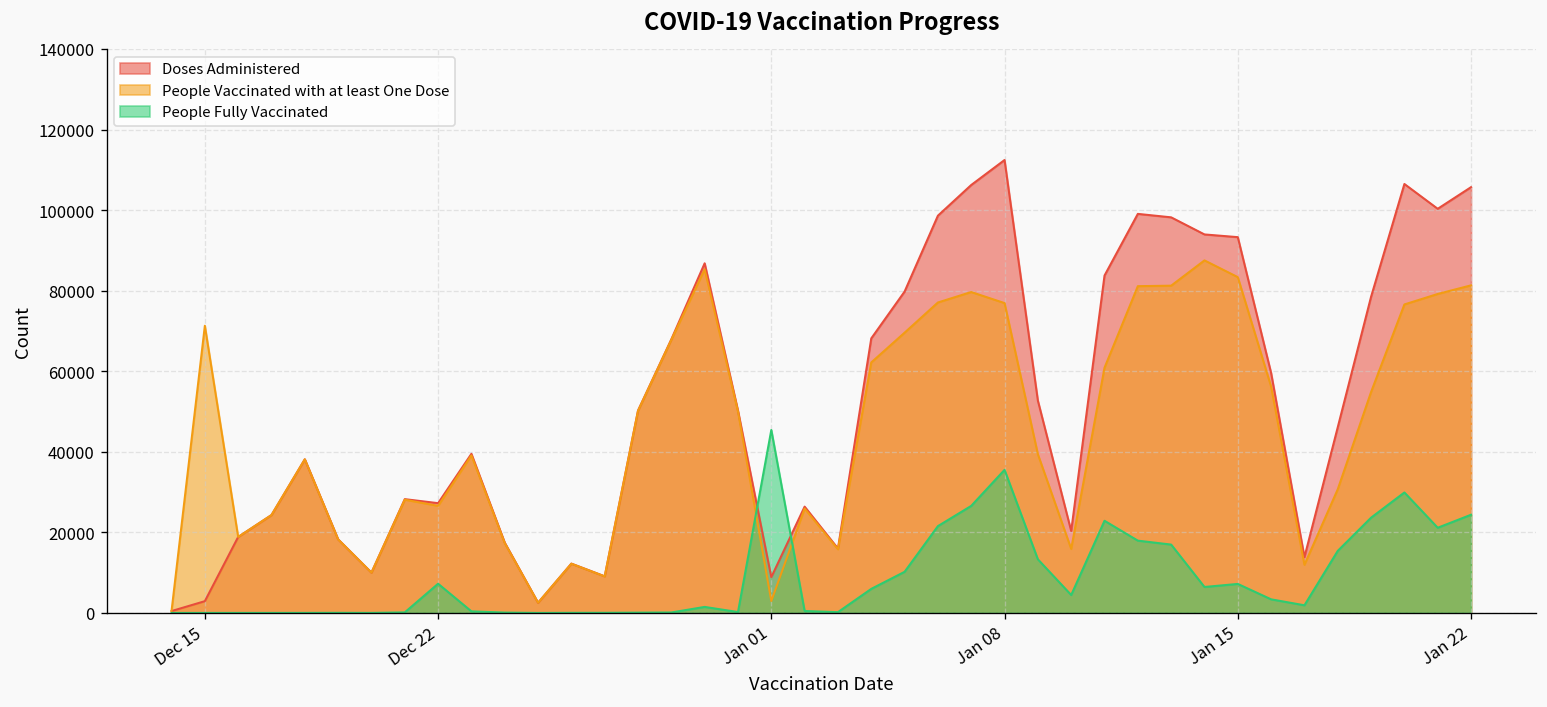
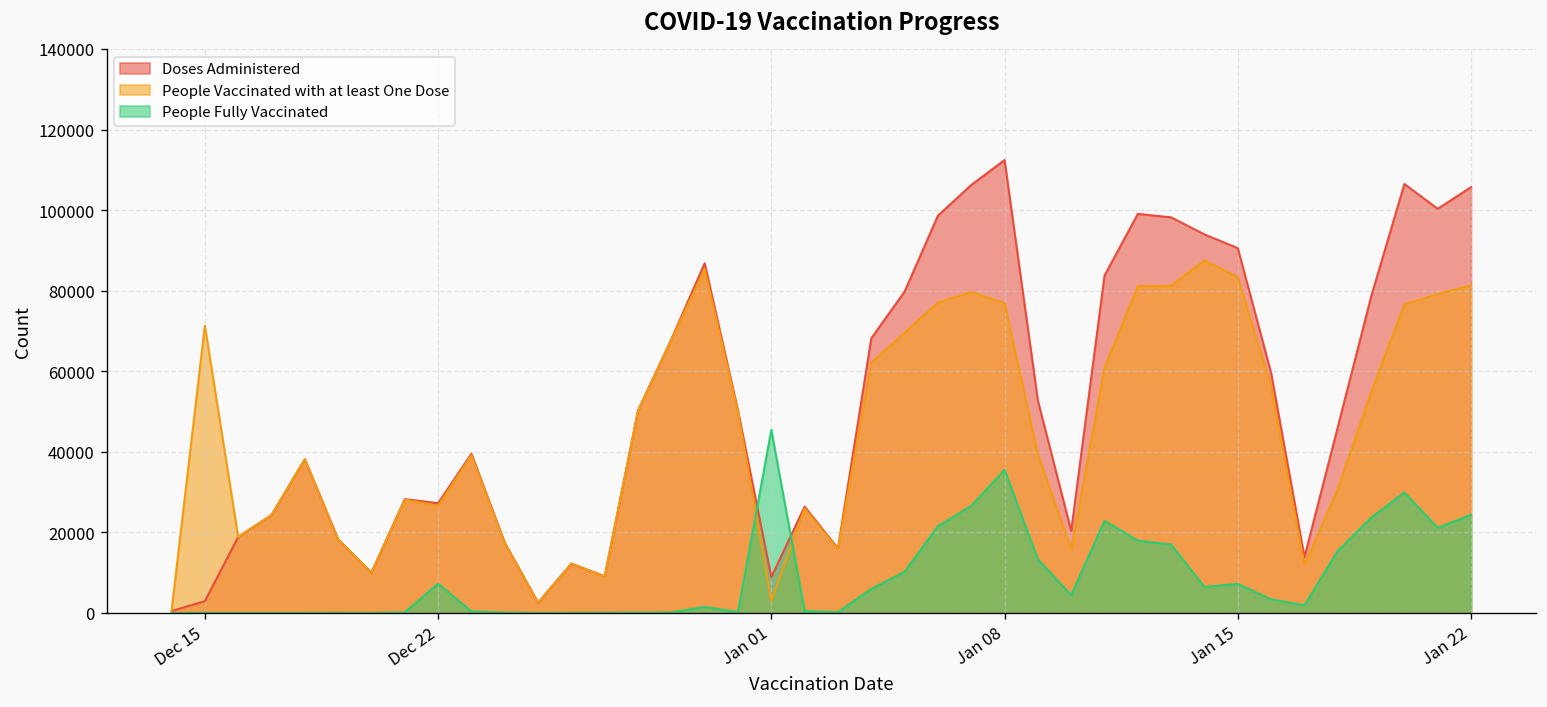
Doses Administered, Jan 15: 93000 -> 91000
